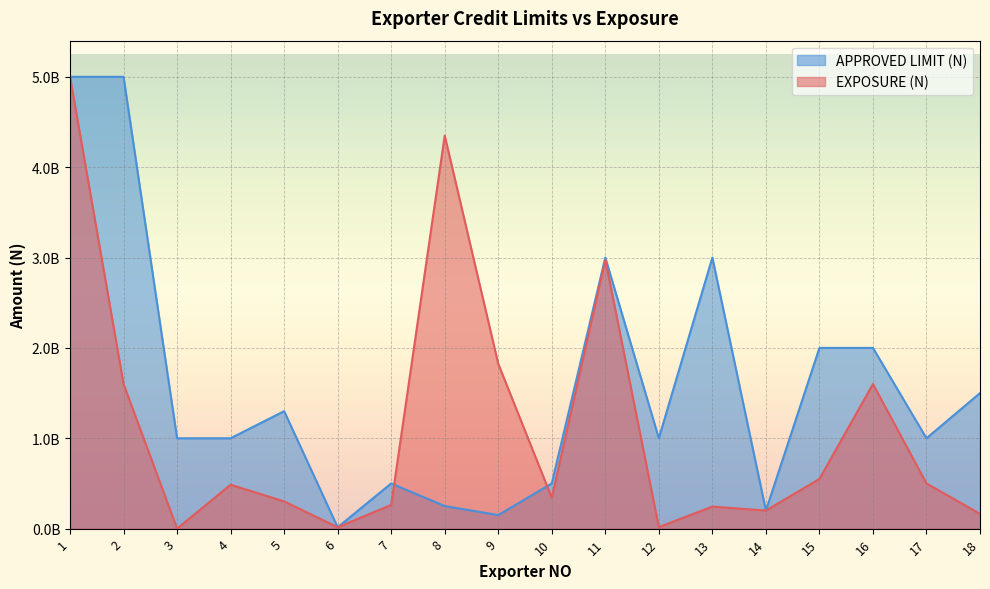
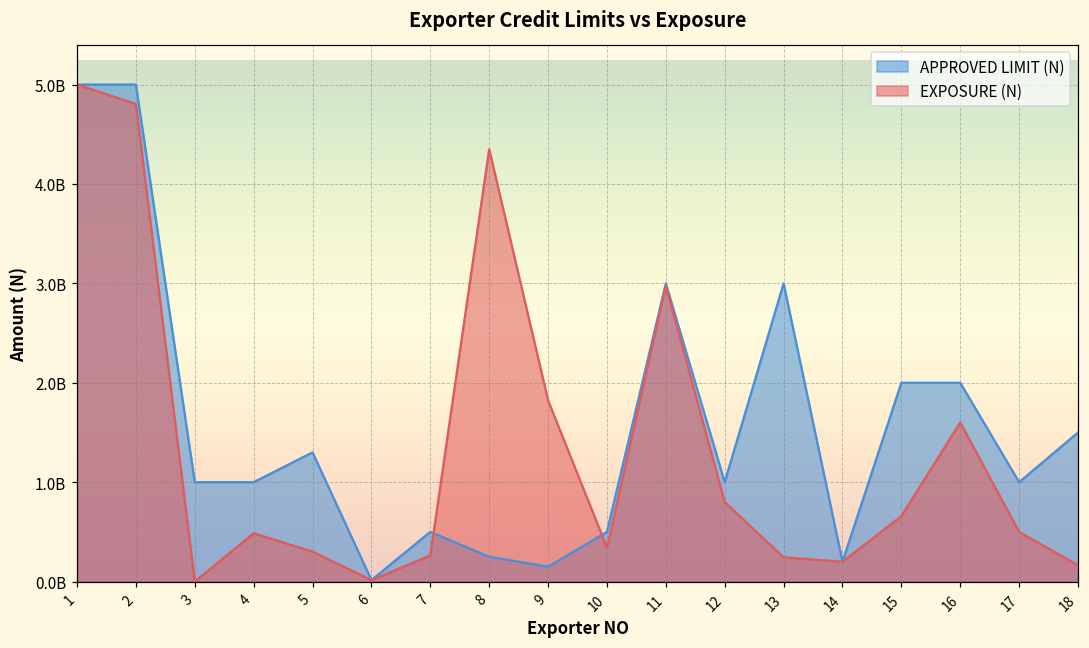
EXPOSURE (N), 2: 1600000000 -> 4800000000
EXPOSURE (N), 12: 0 -> 800000000
EXPOSURE (N), 15: 500000000 -> 700000000
